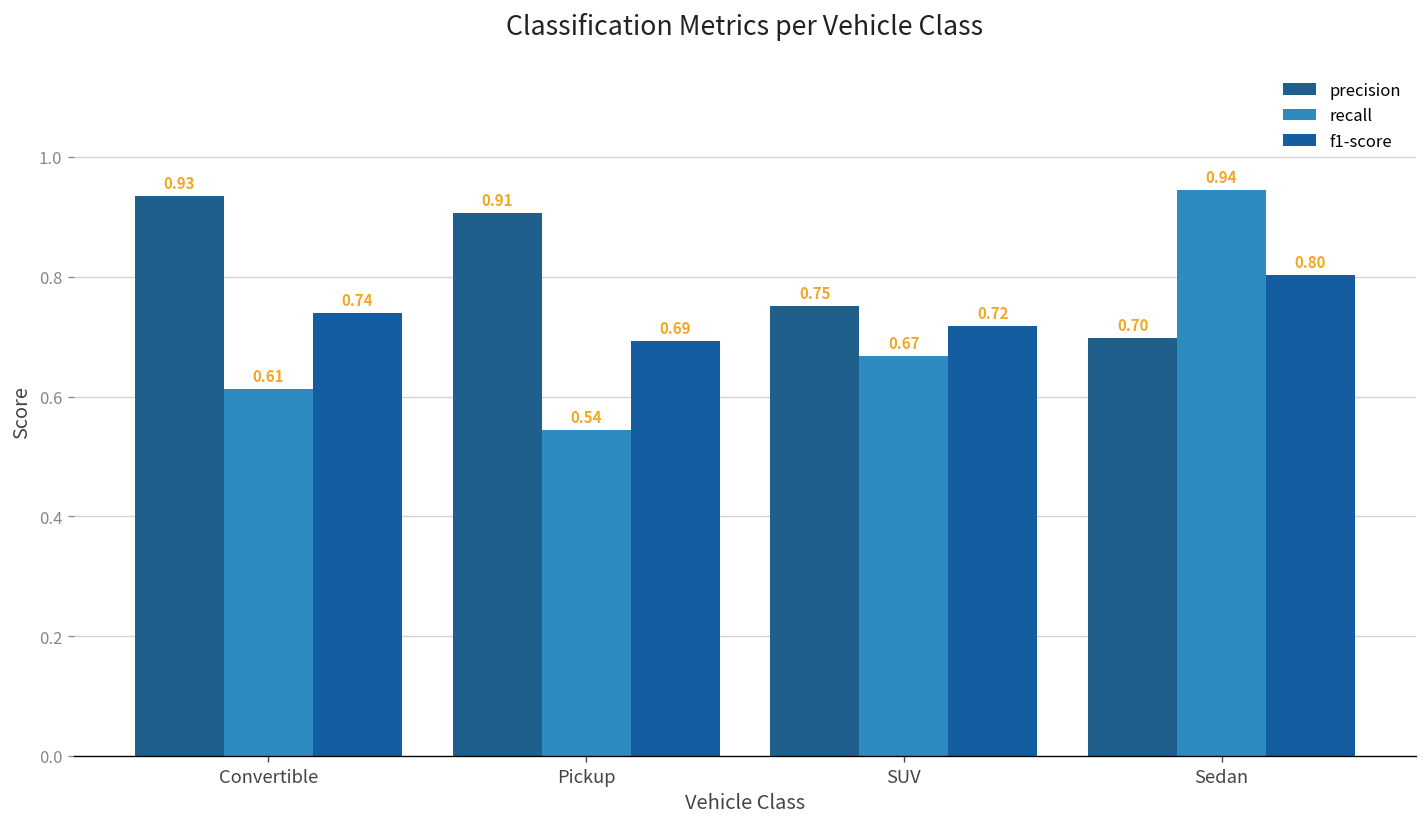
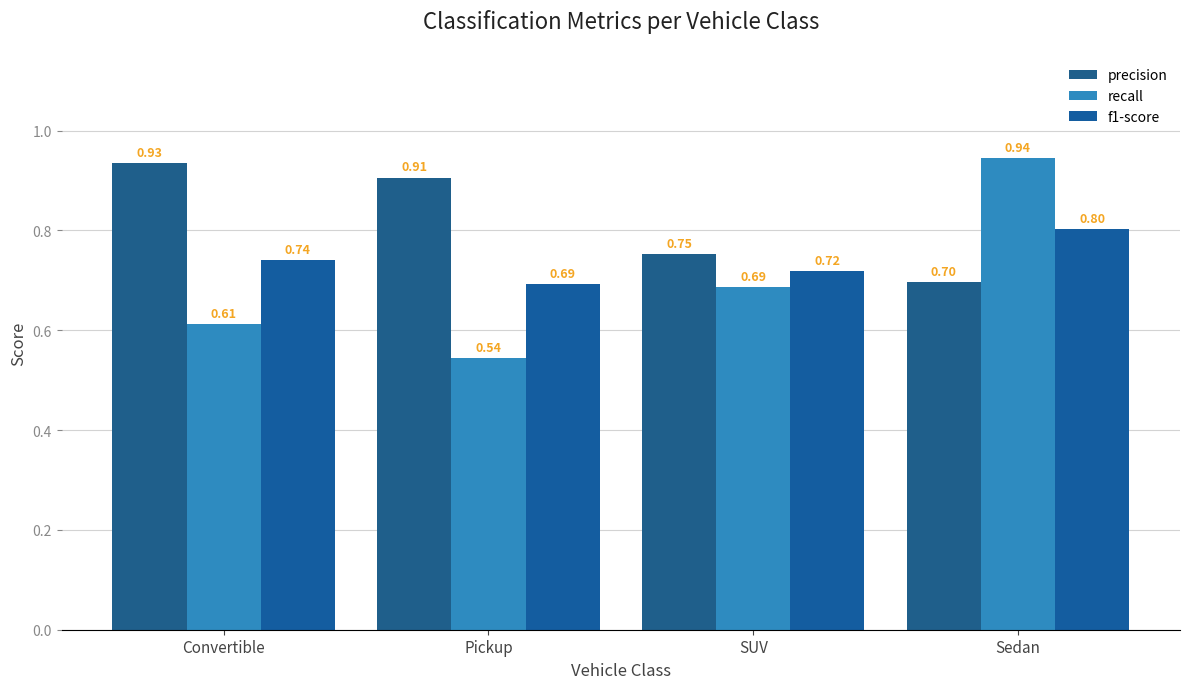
recall, SUV: 0.67 -> 0.69
